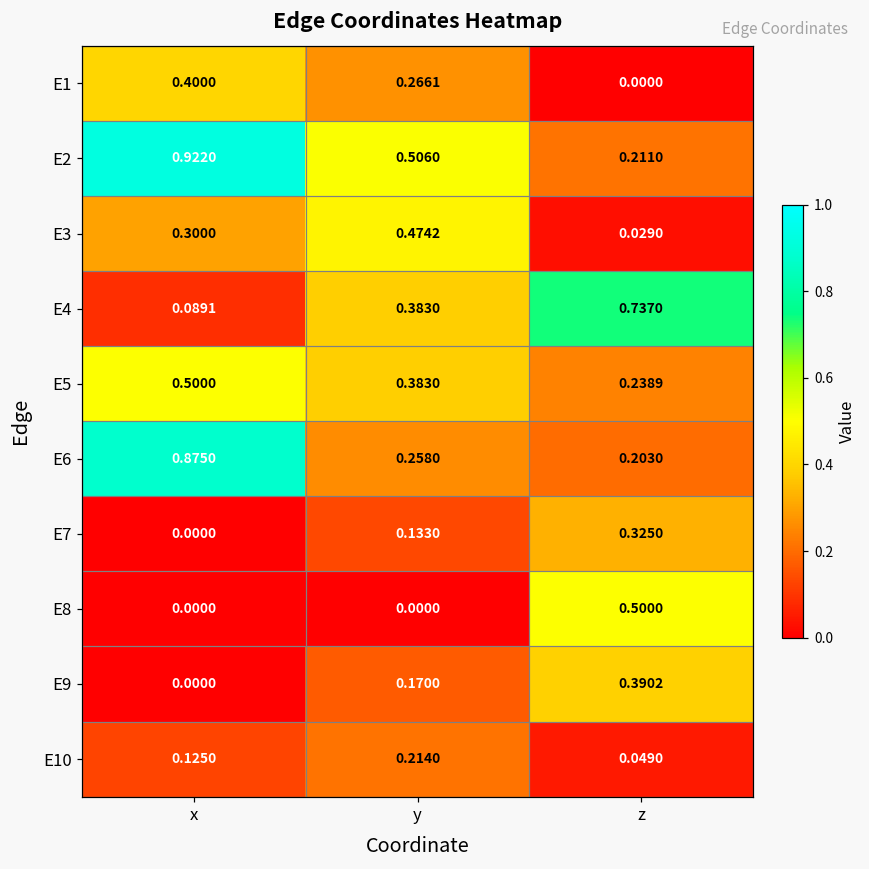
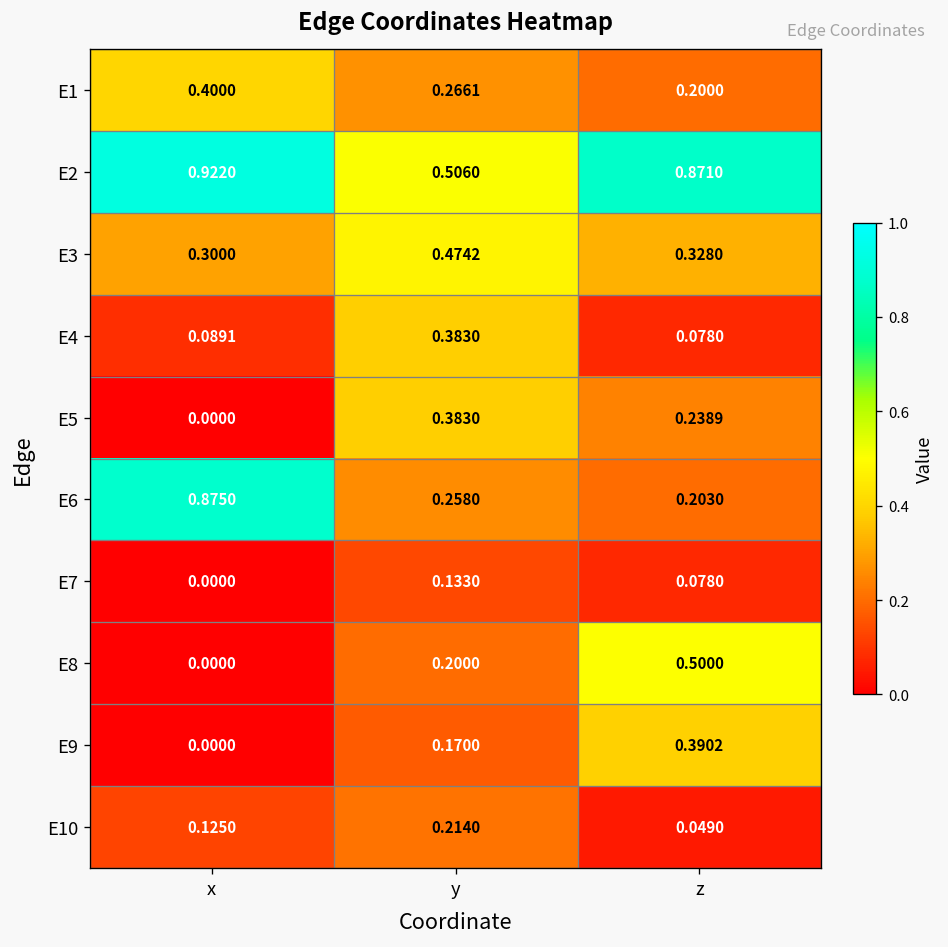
E1, z: 0.0000 -> 0.2000
E2, z: 0.2110 -> 0.8710
E3, z: 0.0290 -> 0.3280
E4, z: 0.7370 -> 0.0780
E5, x: 0.5000 -> 0.0000
E7, z: 0.3250 -> 0.0780
E8, y: 0.0000 -> 0.2000
